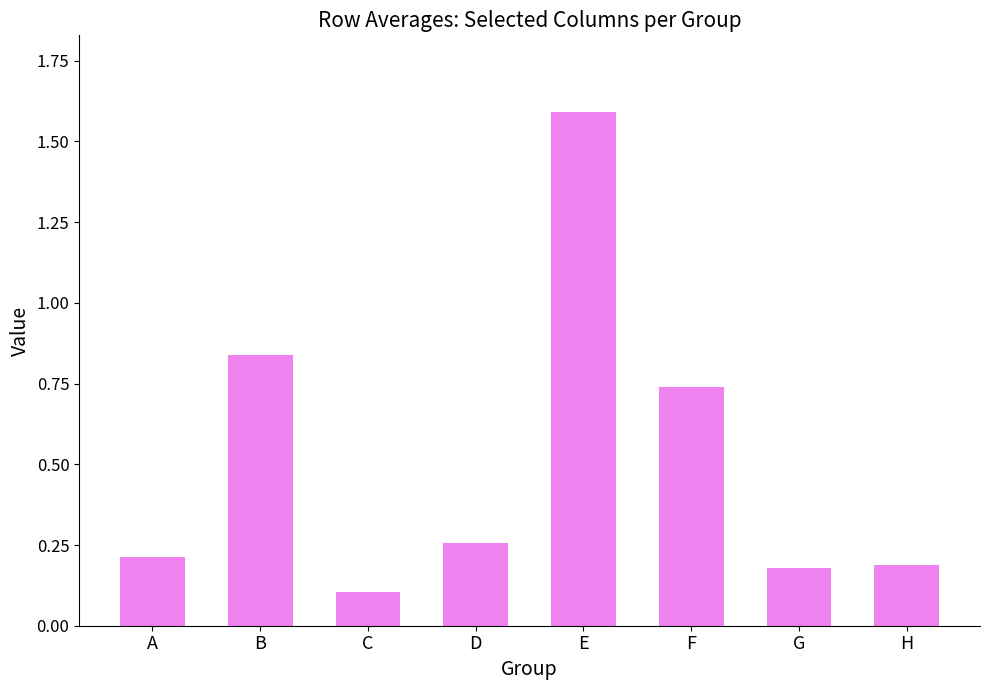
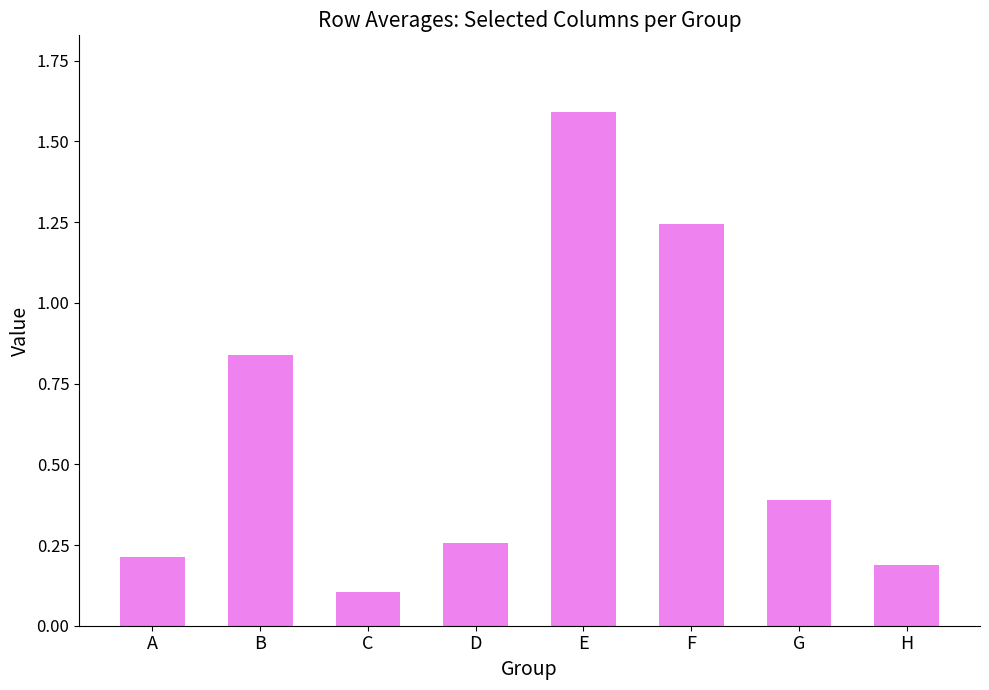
F: 0.74 -> 1.24
G: 0.18 -> 0.39
